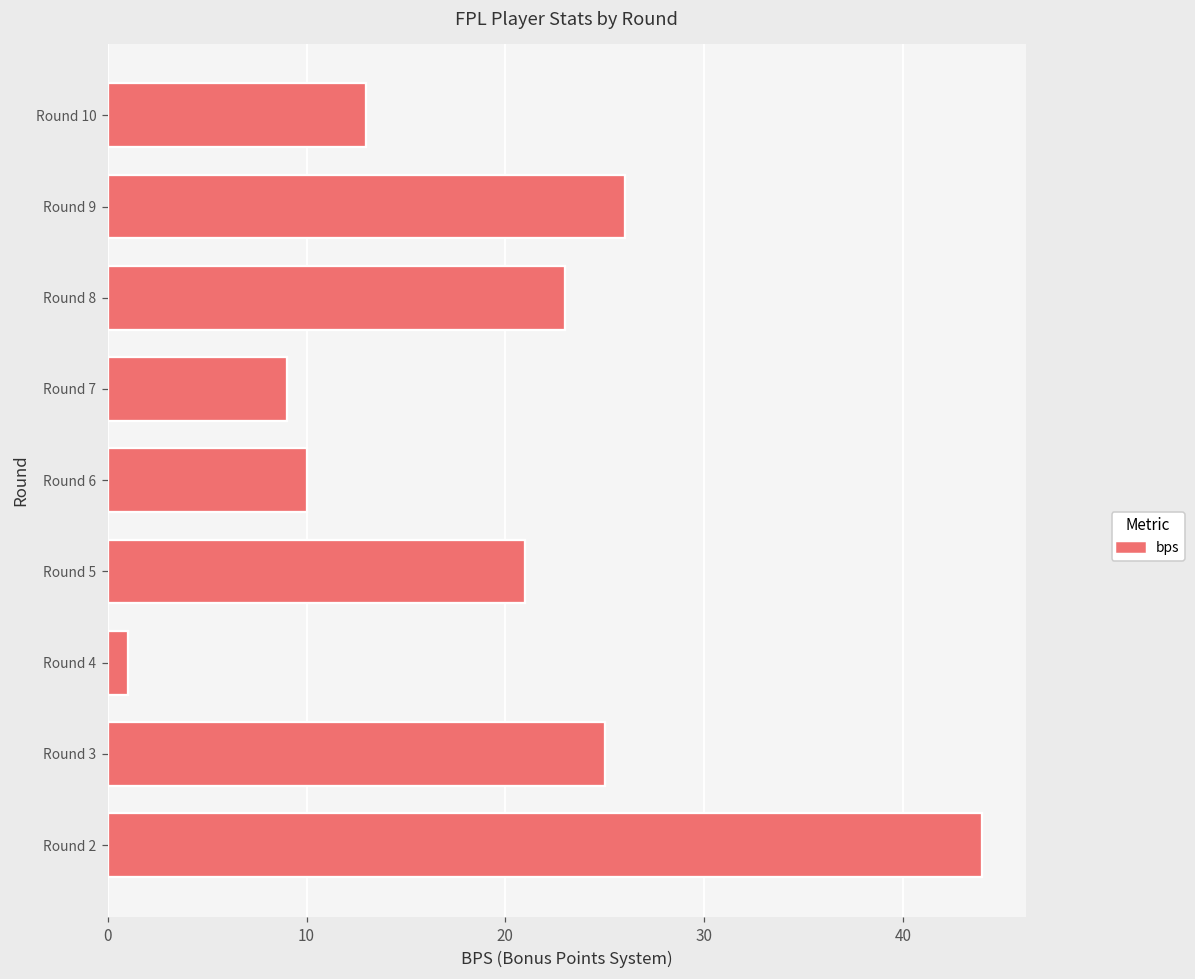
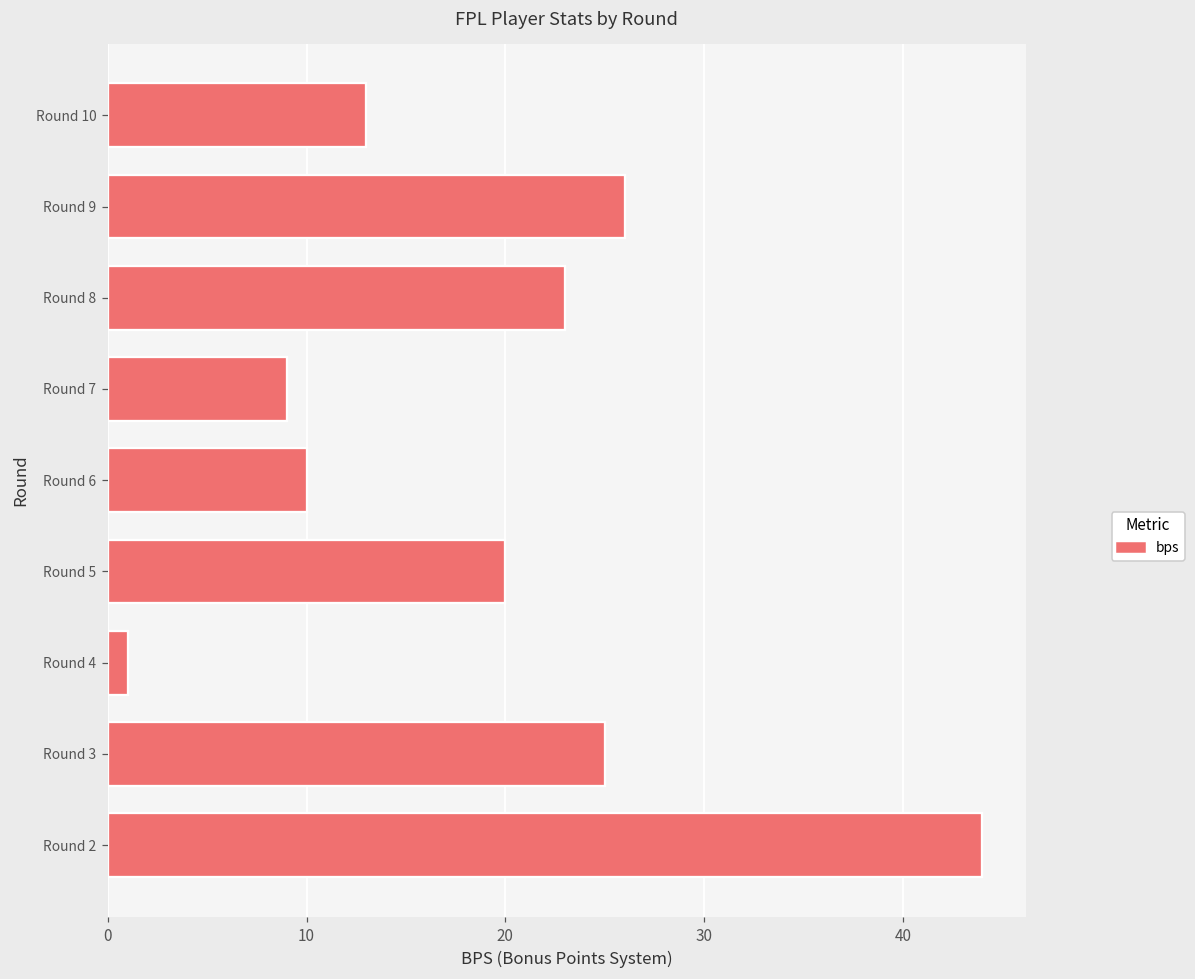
Round 5: 21 -> 20
